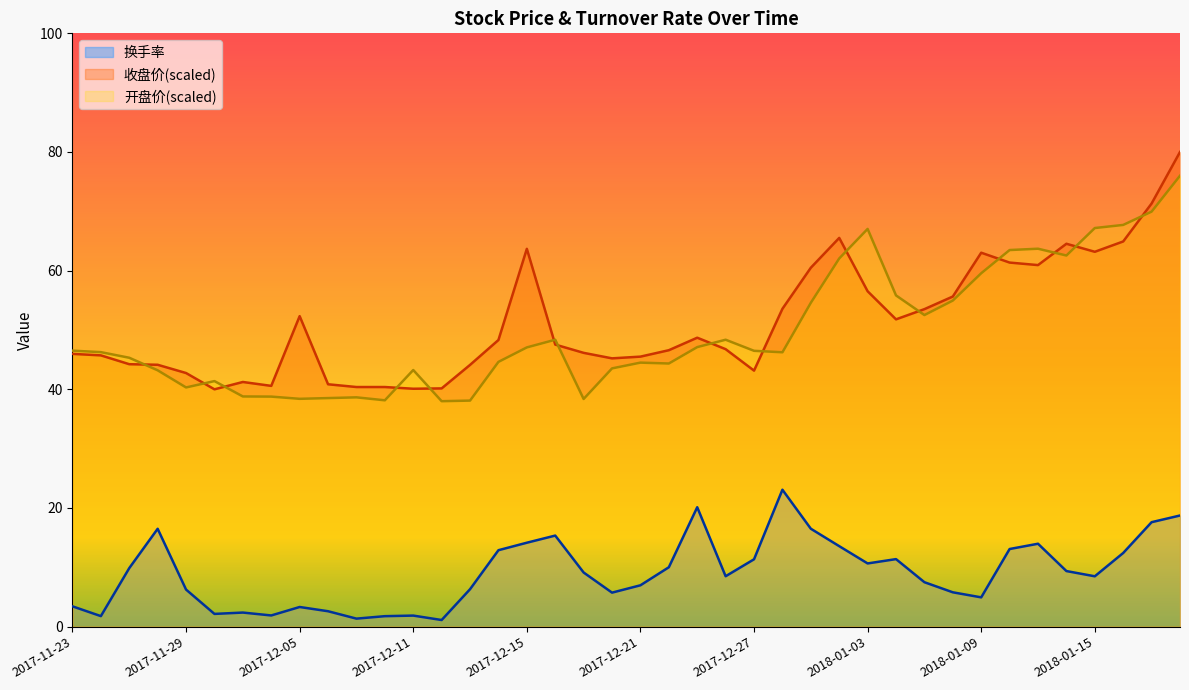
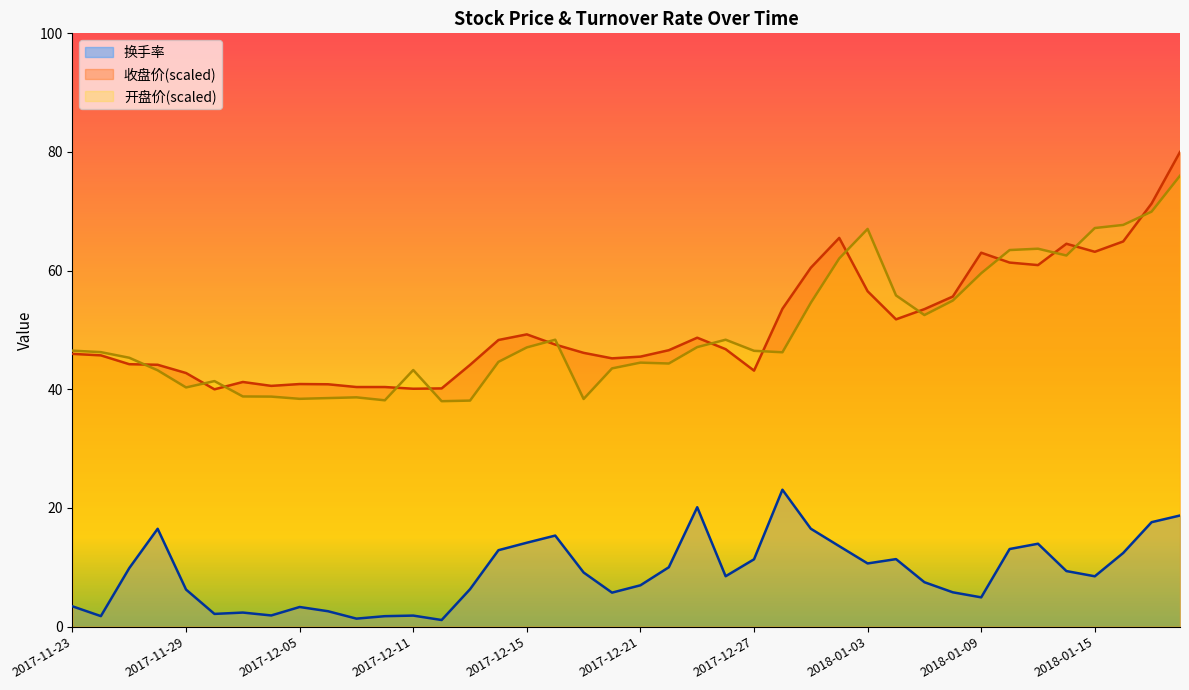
收盘价(scaled), 2017-12-05: 52 -> 41
收盘价(scaled), 2017-12-15: 64 -> 49
